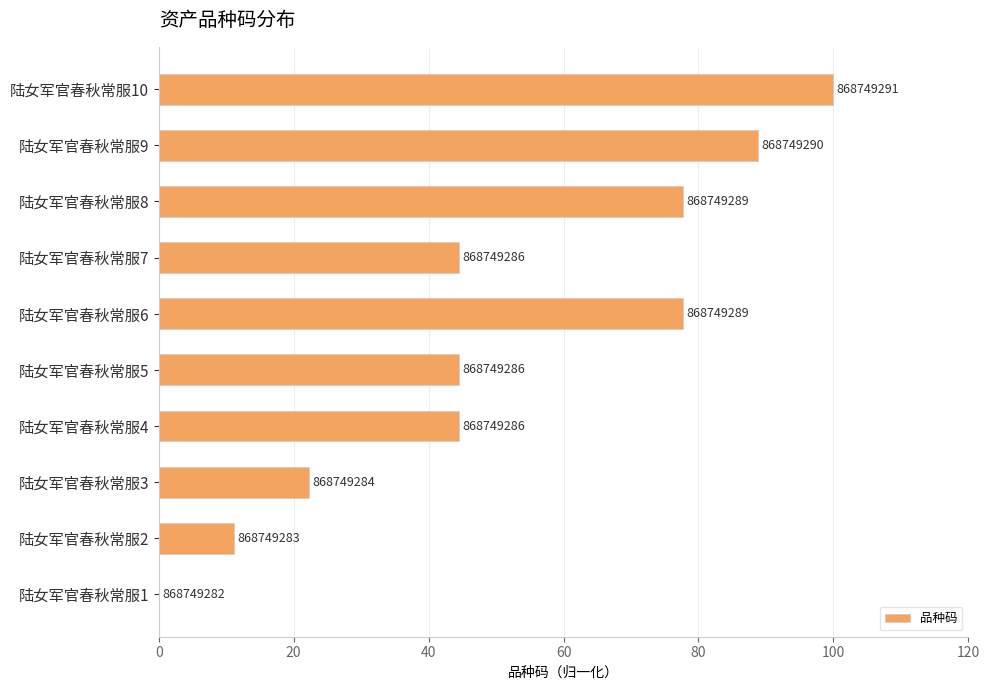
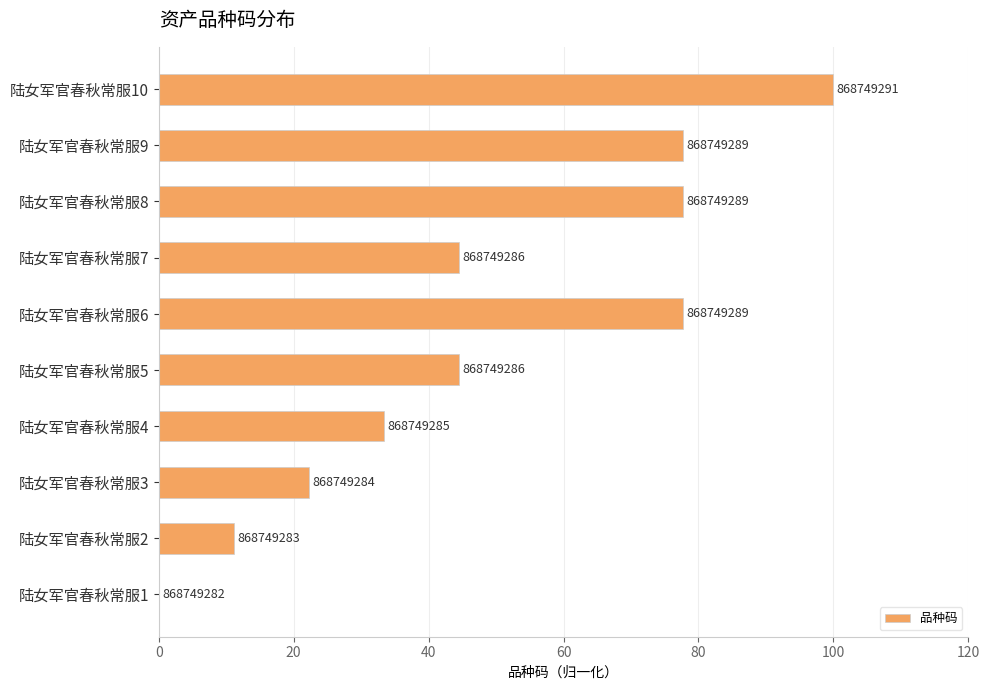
陆女军官春秋常服9: 868749290 -> 868749289
陆女军官春秋常服4: 868749286 -> 868749285
